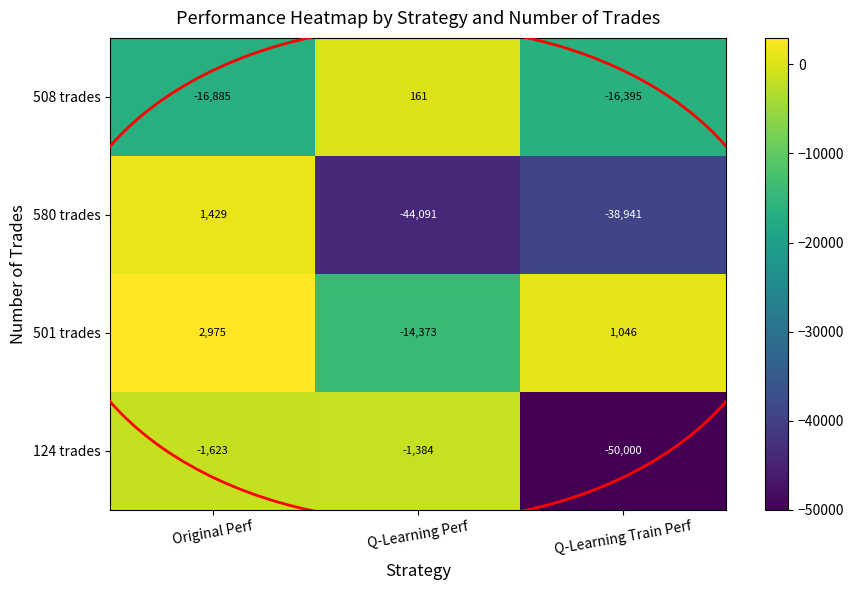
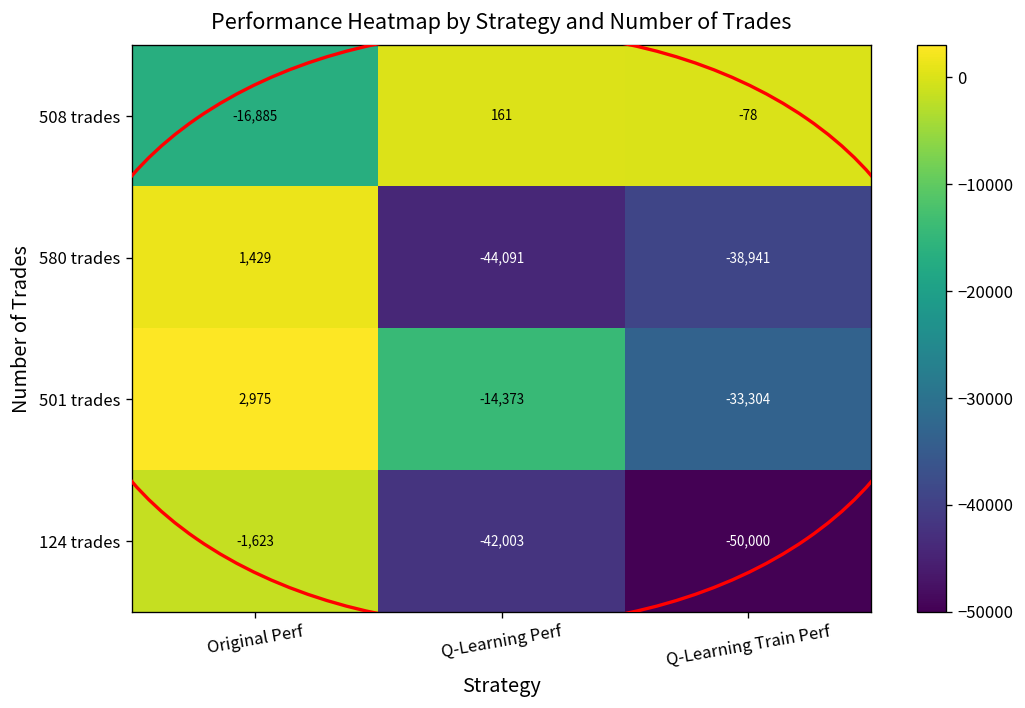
508 trades, Q-Learning Train Perf: -16,395 -> -78
501 trades, Q-Learning Train Perf: 1,046 -> -33,304
124 trades, Q-Learning Perf: -1,384 -> -42,003
